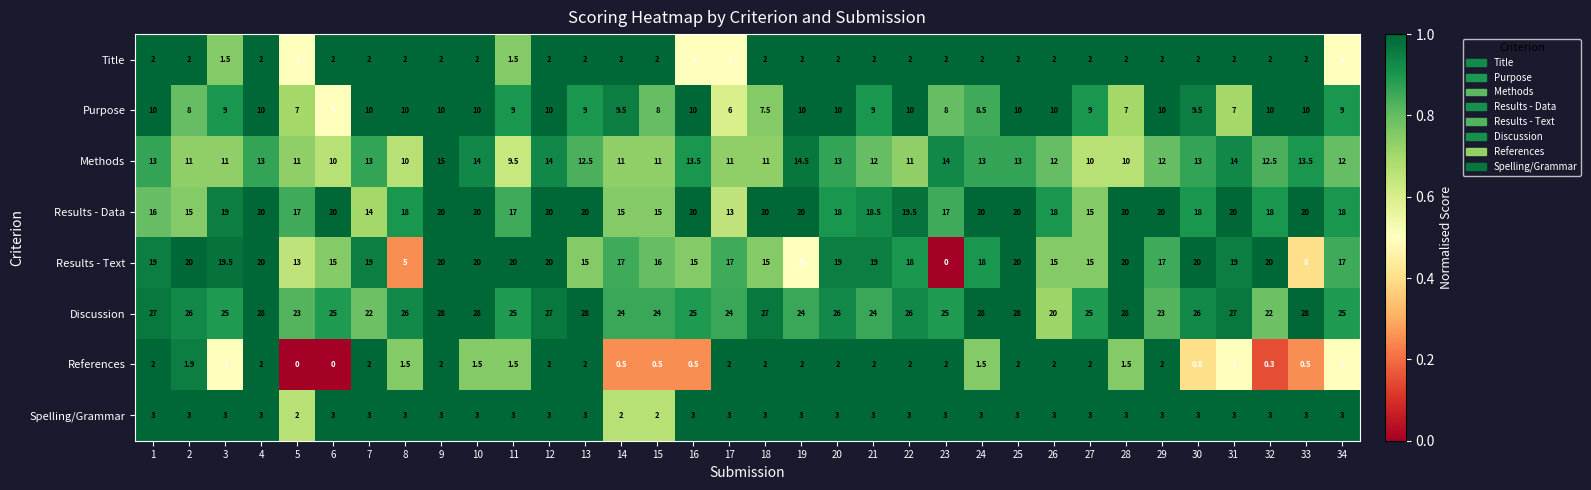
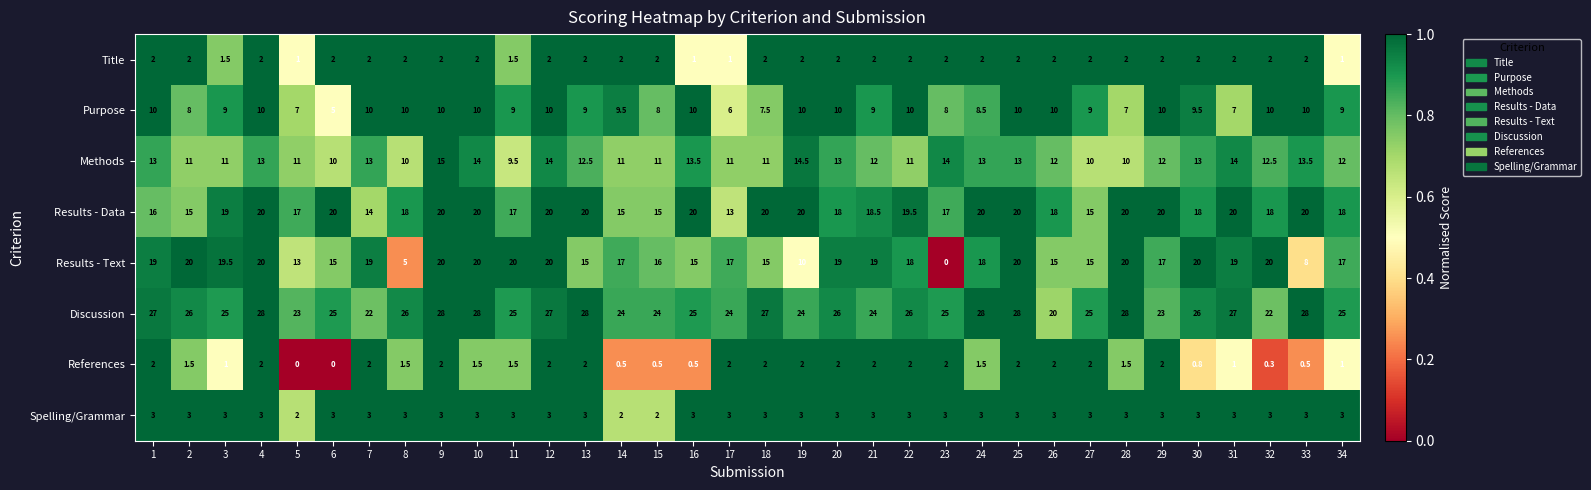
References, 2: 1.9 -> 1.5
